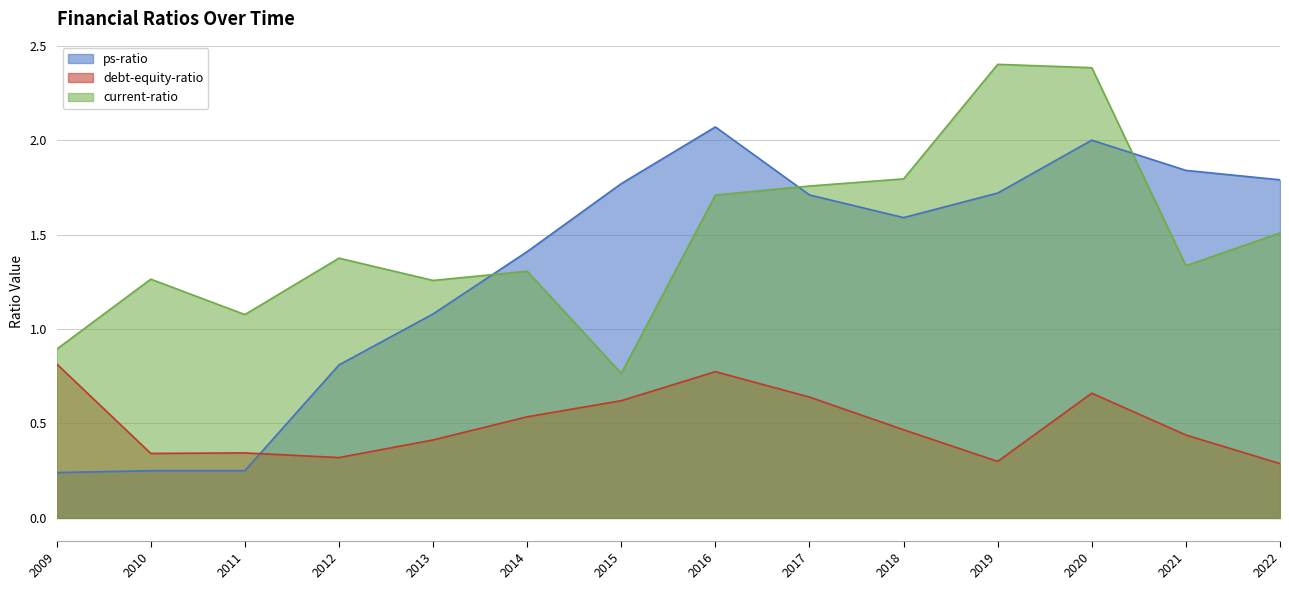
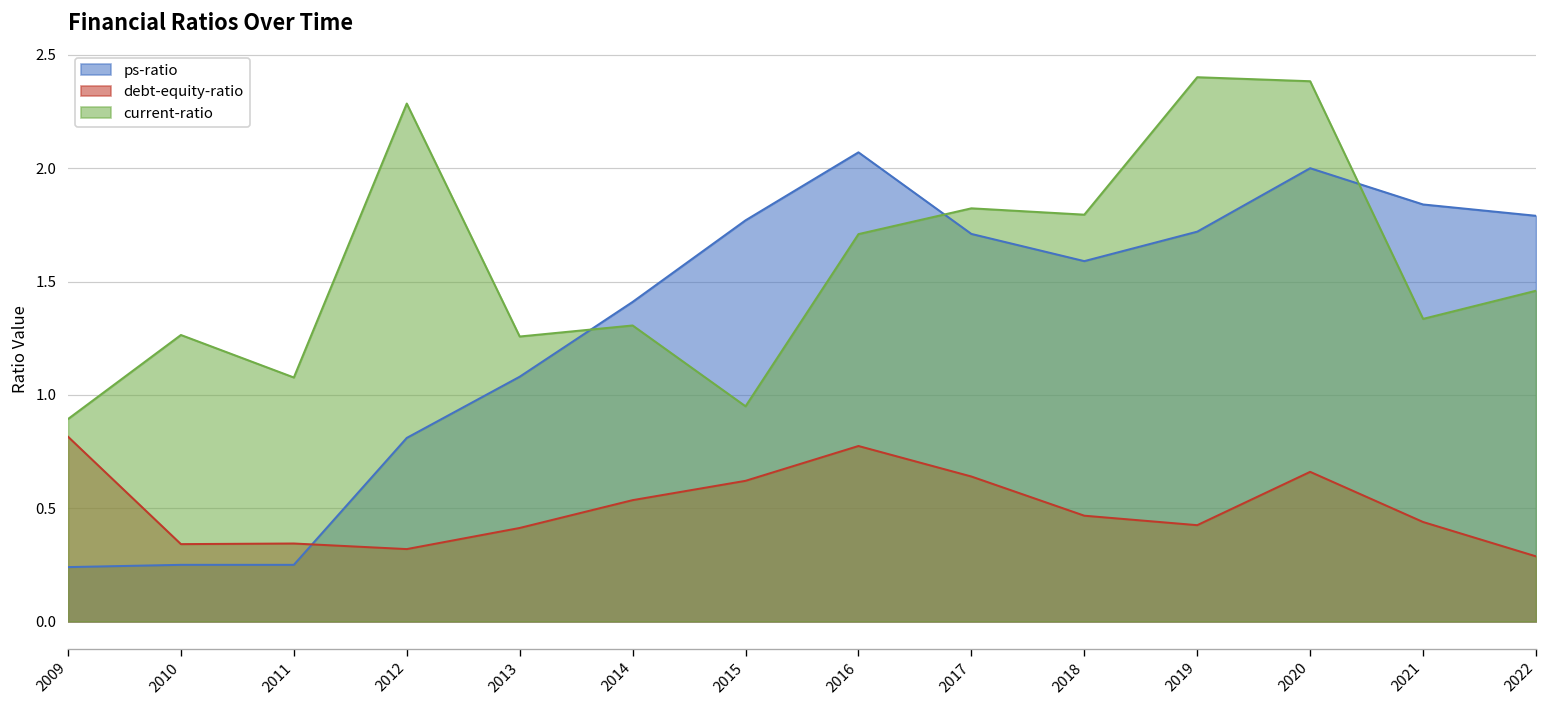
current-ratio, 2012: 1.38 -> 2.29
current-ratio, 2015: 0.77 -> 0.95
current-ratio, 2017: 1.76 -> 1.82
debt-equity-ratio, 2019: 0.30 -> 0.43
current-ratio, 2022: 1.51 -> 1.46
